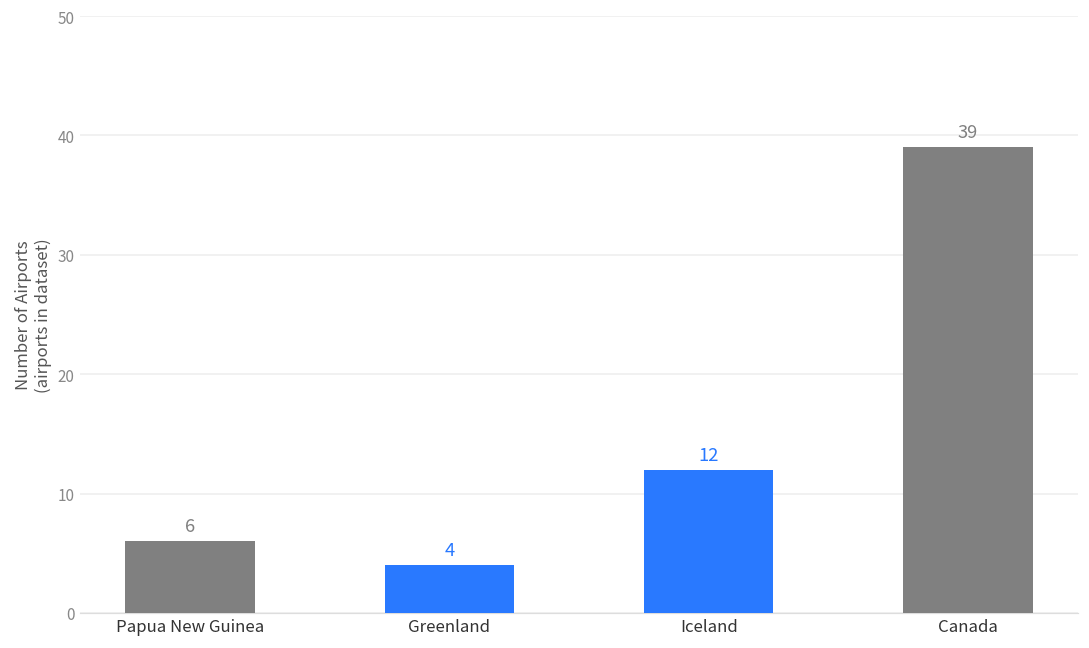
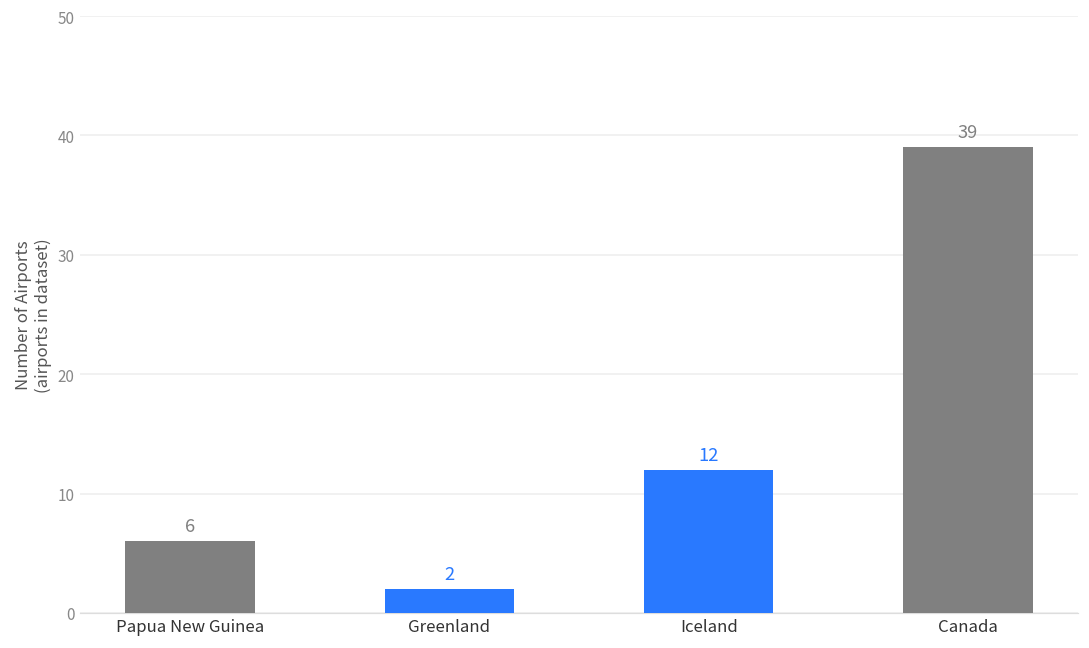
Greenland: 4 -> 2
